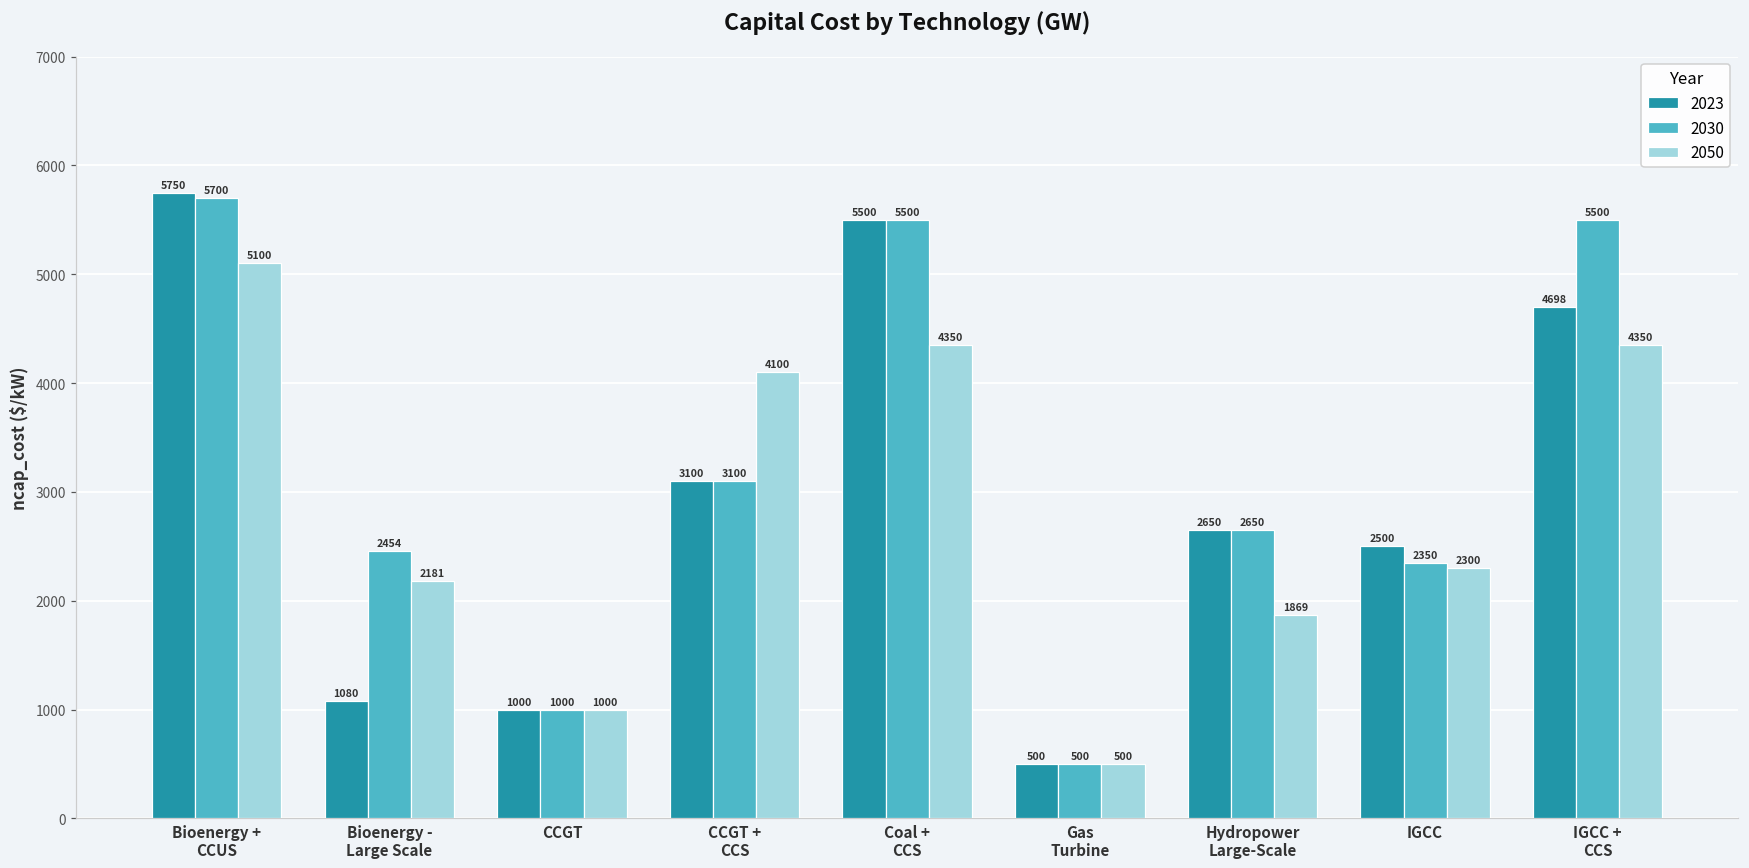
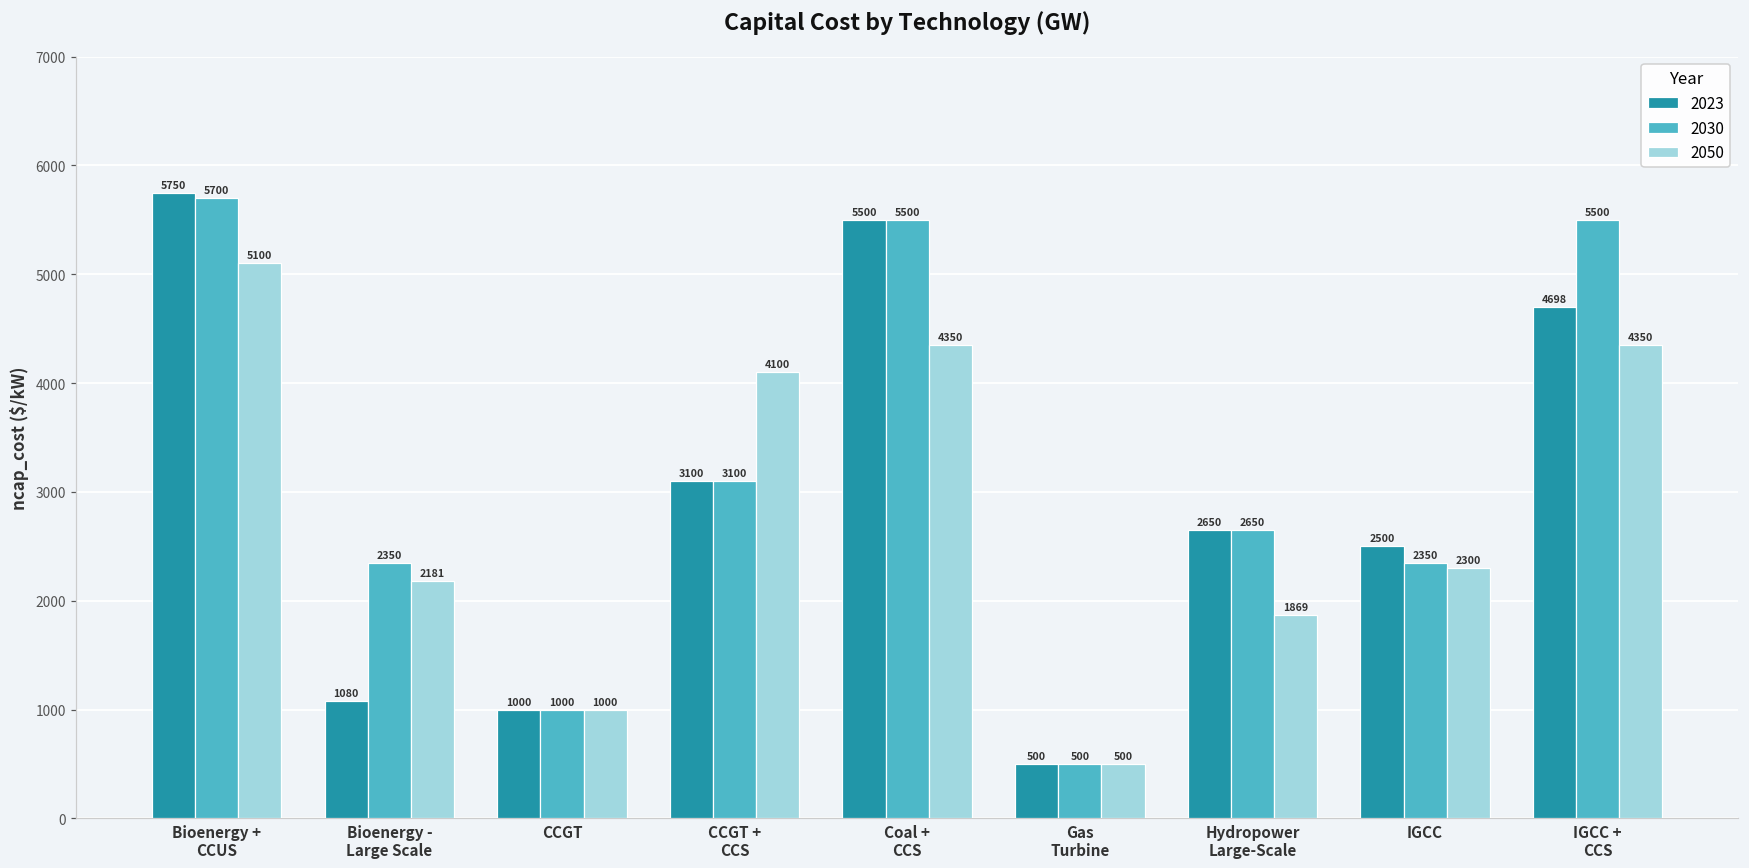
2030, Bioenergy - Large Scale: 2454 -> 2350
